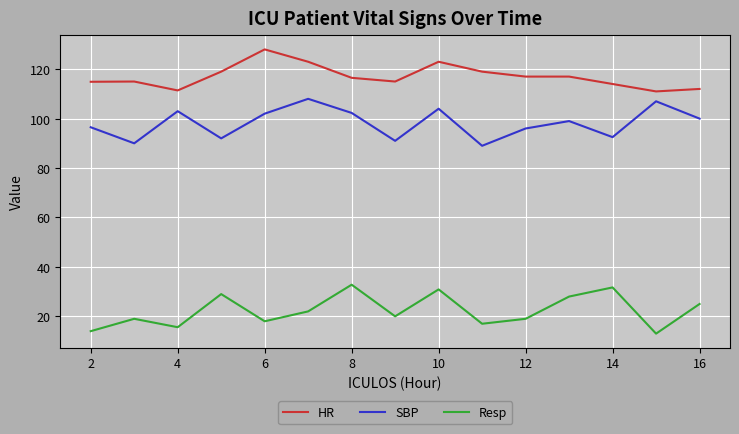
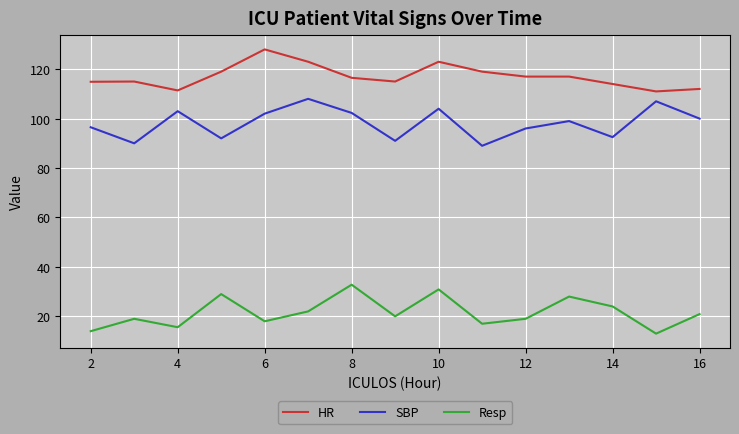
Resp, 14: 32 -> 24
Resp, 16: 25 -> 21
